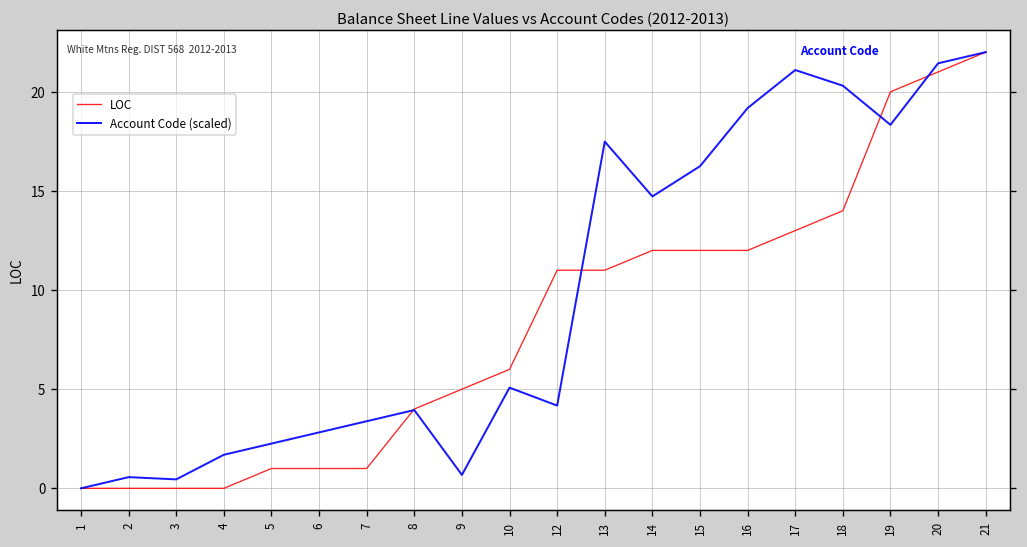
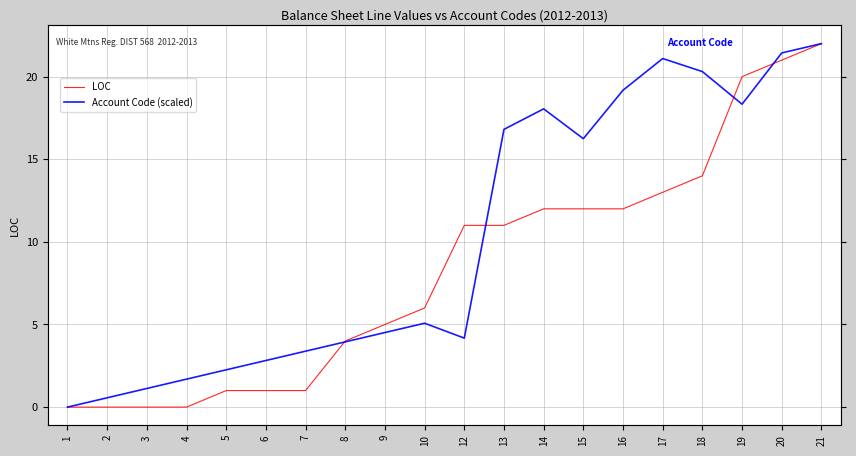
Account Code (scaled), 3: 0.5 -> 1.1
Account Code (scaled), 9: 0.7 -> 4.5
Account Code (scaled), 13: 17.5 -> 16.8
Account Code (scaled), 14: 14.7 -> 18.1
